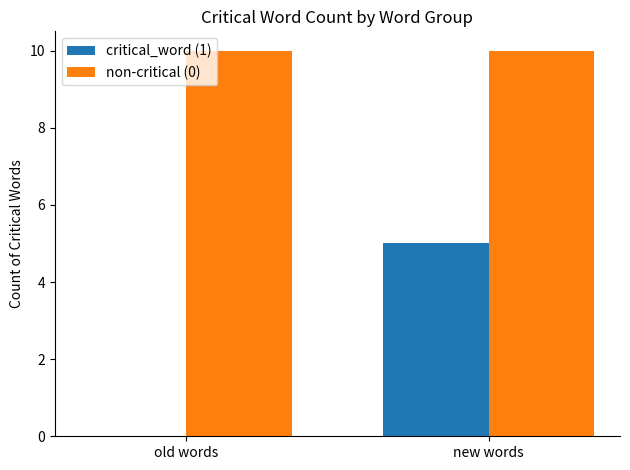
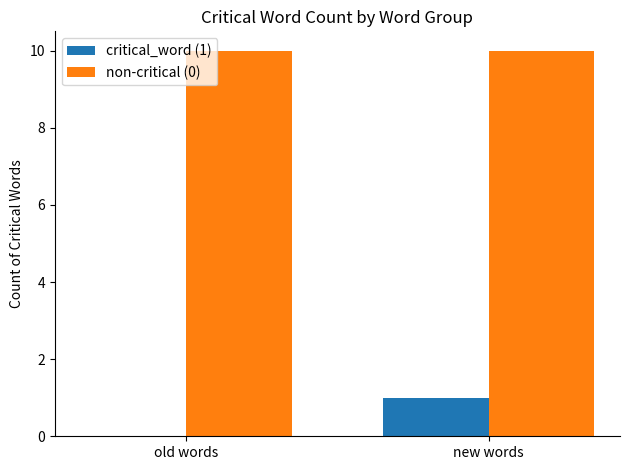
critical_word (1), new words: 5 -> 1
